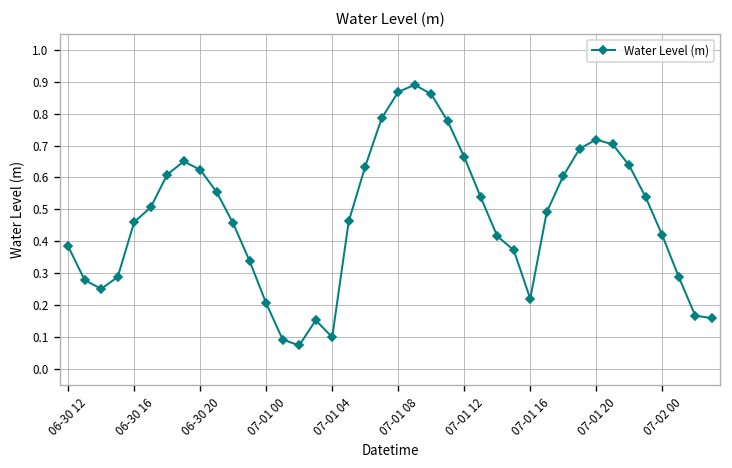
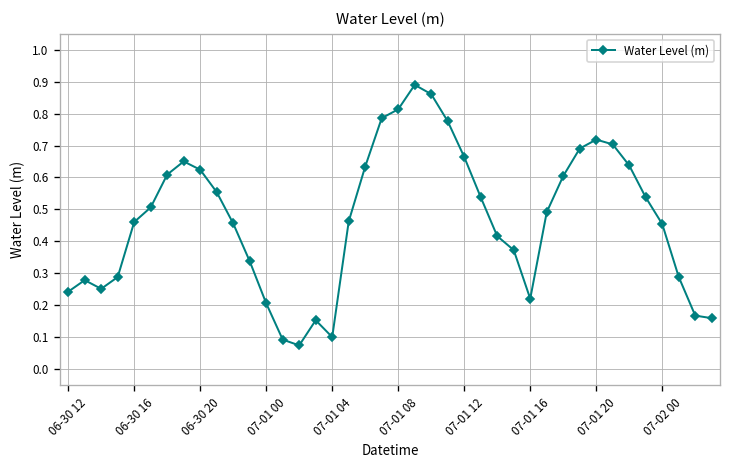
06-30 12: 0.38 -> 0.24
07-01 08: 0.87 -> 0.81
07-02 00: 0.42 -> 0.45
